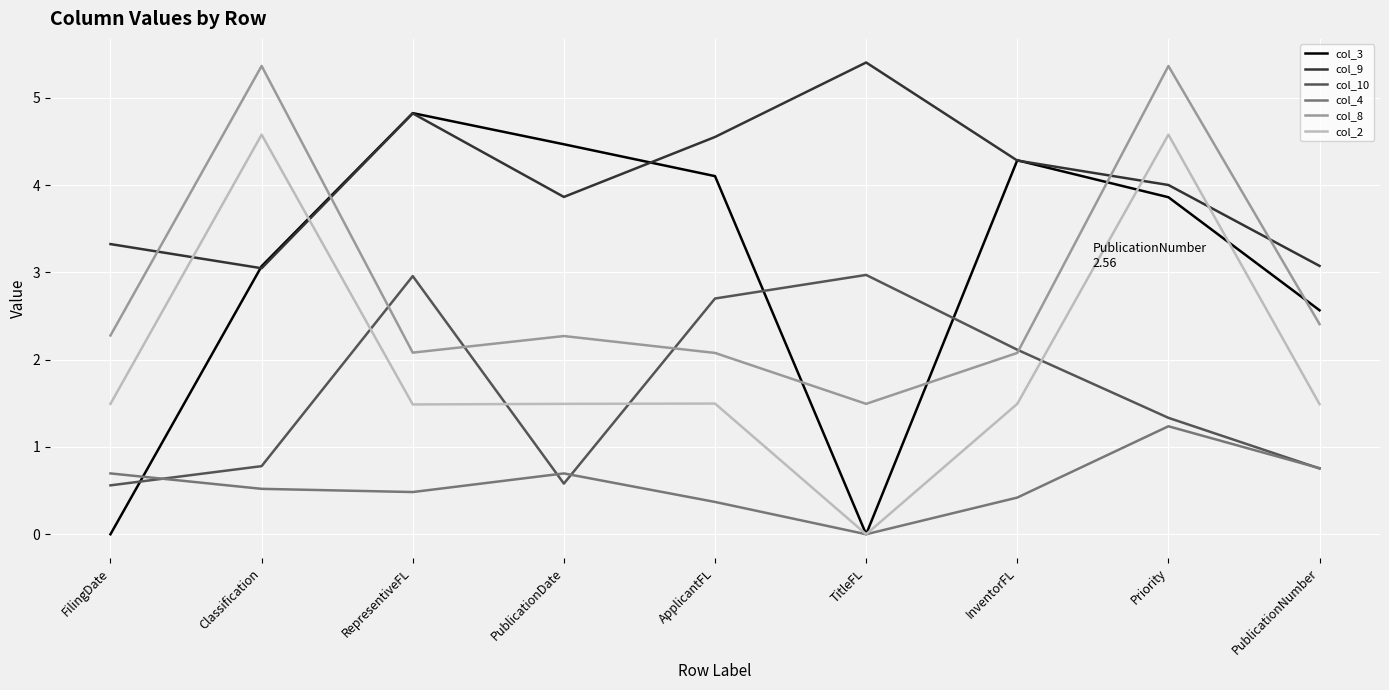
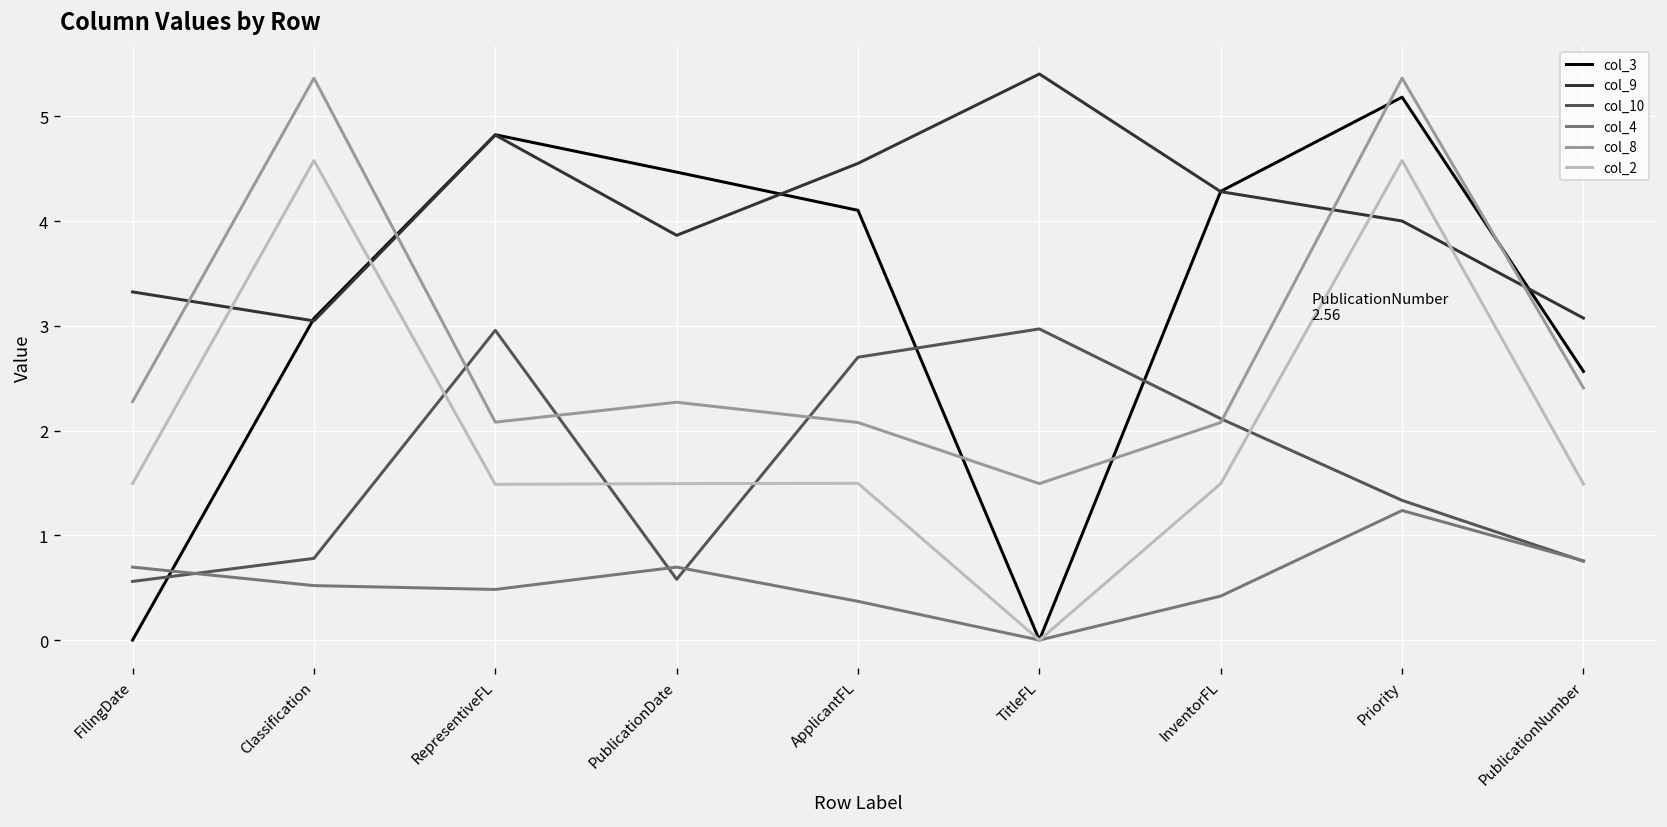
col_3, Priority: 3.9 -> 5.2
